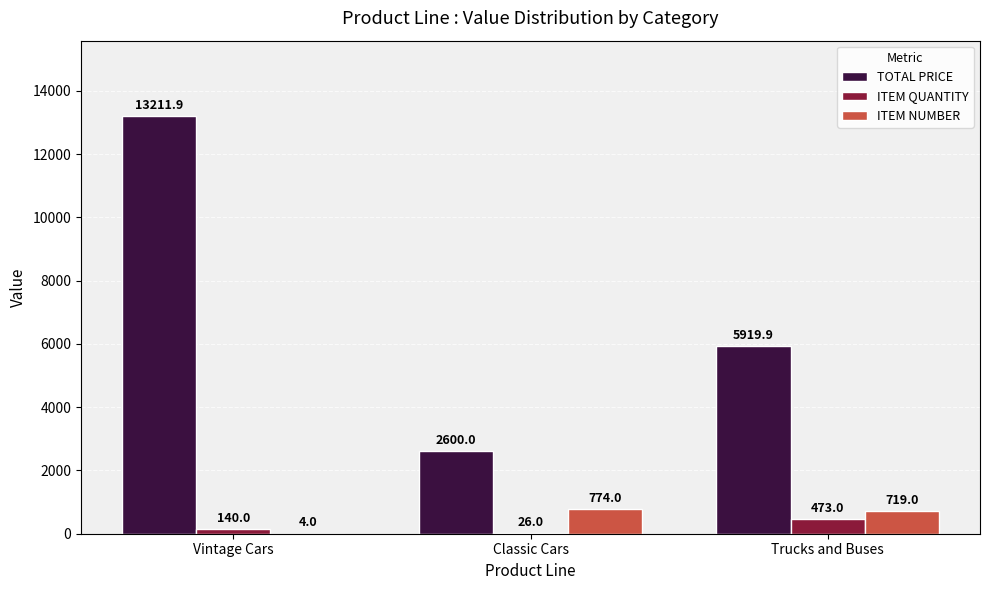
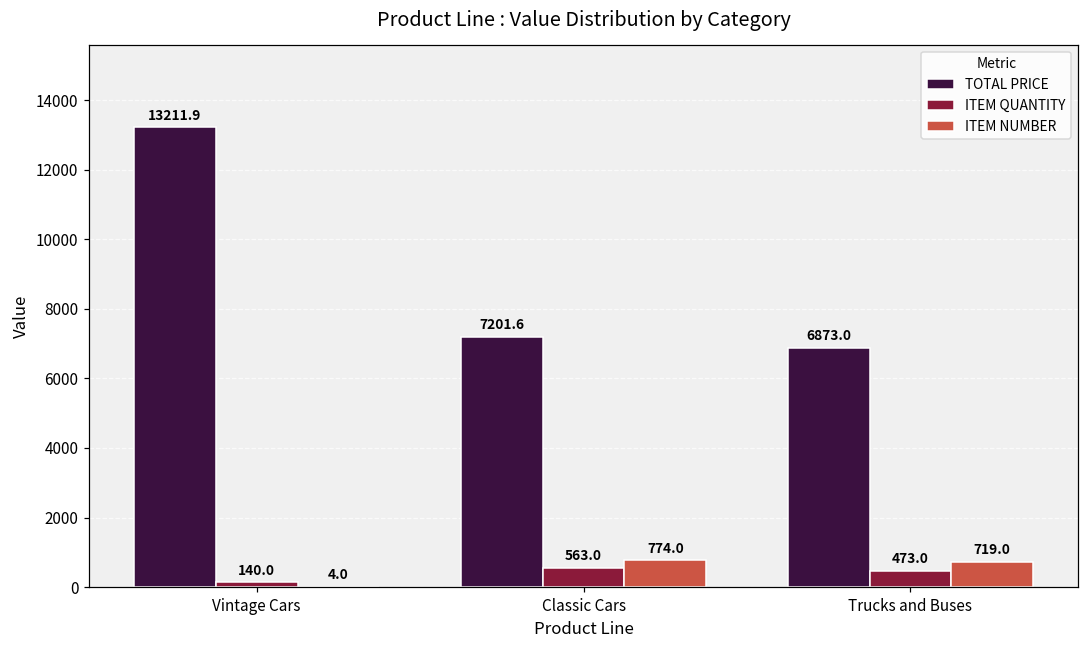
TOTAL PRICE, Classic Cars: 2600.0 -> 7201.6
ITEM QUANTITY, Classic Cars: 26.0 -> 563.0
TOTAL PRICE, Trucks and Buses: 5919.9 -> 6873.0
